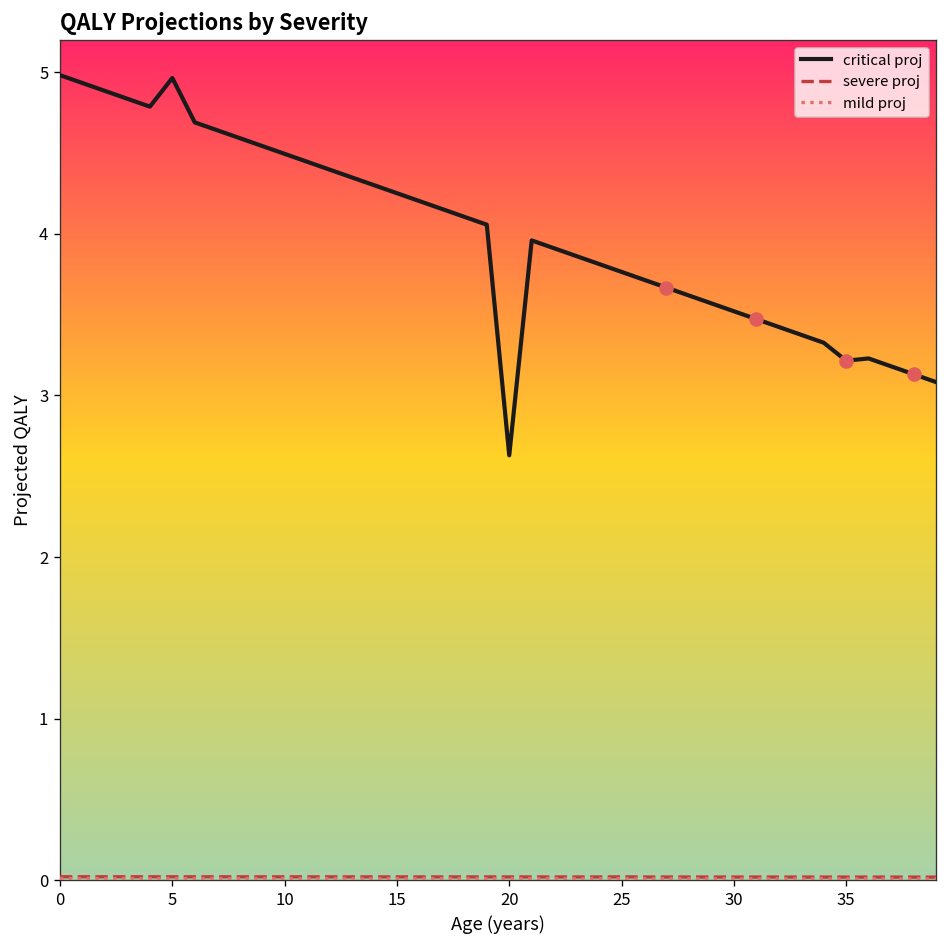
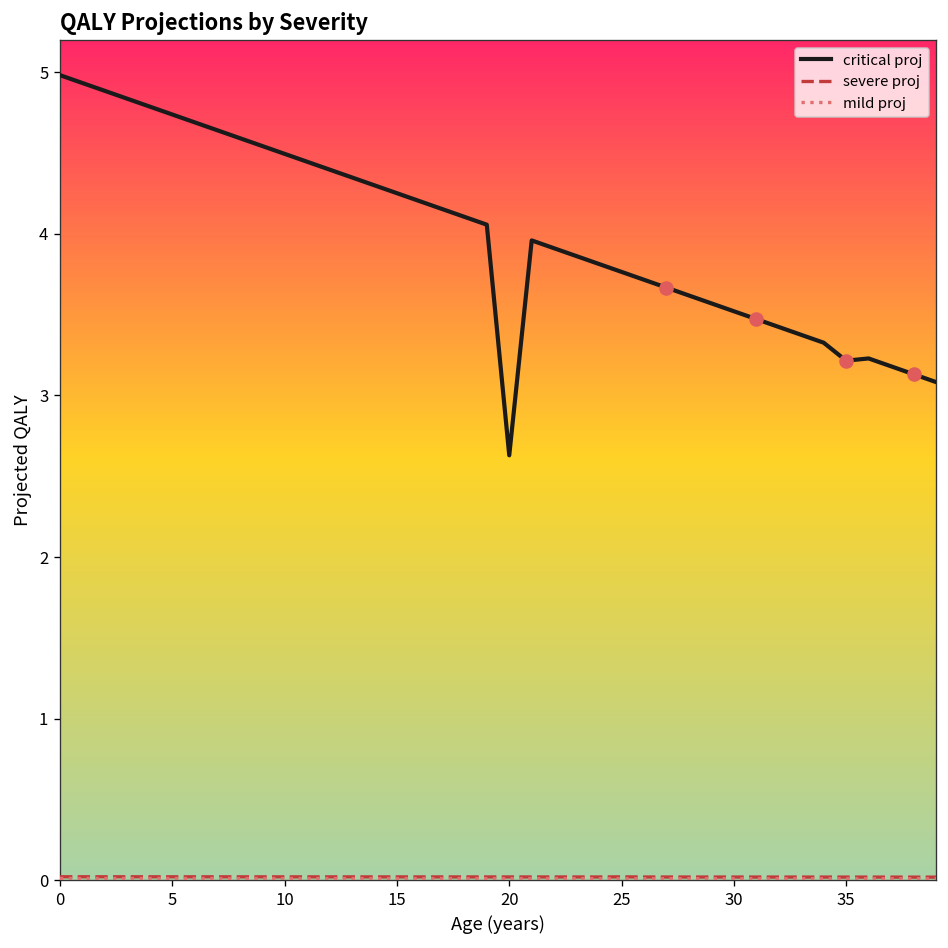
critical proj, 5: 4.96 -> 4.74
